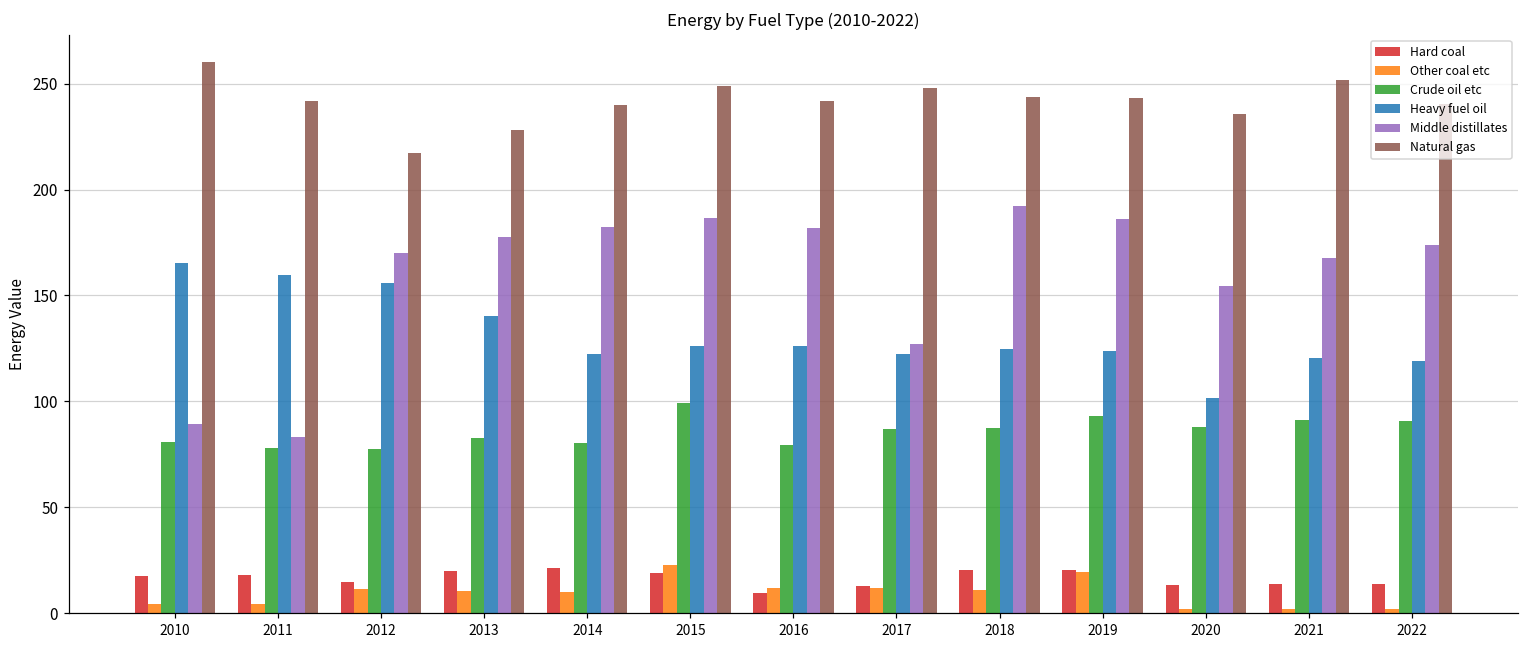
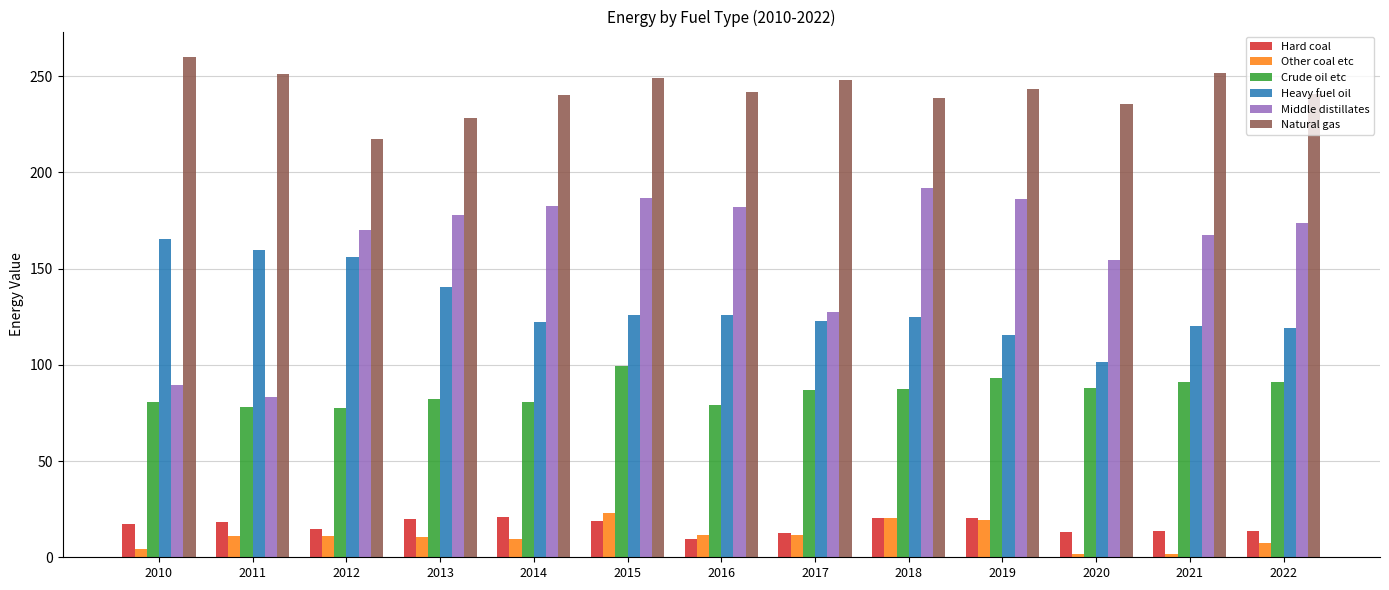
Other coal etc, 2011: 4 -> 11
Natural gas, 2011: 242 -> 251
Other coal etc, 2018: 11 -> 20
Natural gas, 2018: 244 -> 239
Heavy fuel oil, 2019: 124 -> 115
Other coal etc, 2022: 2 -> 8
